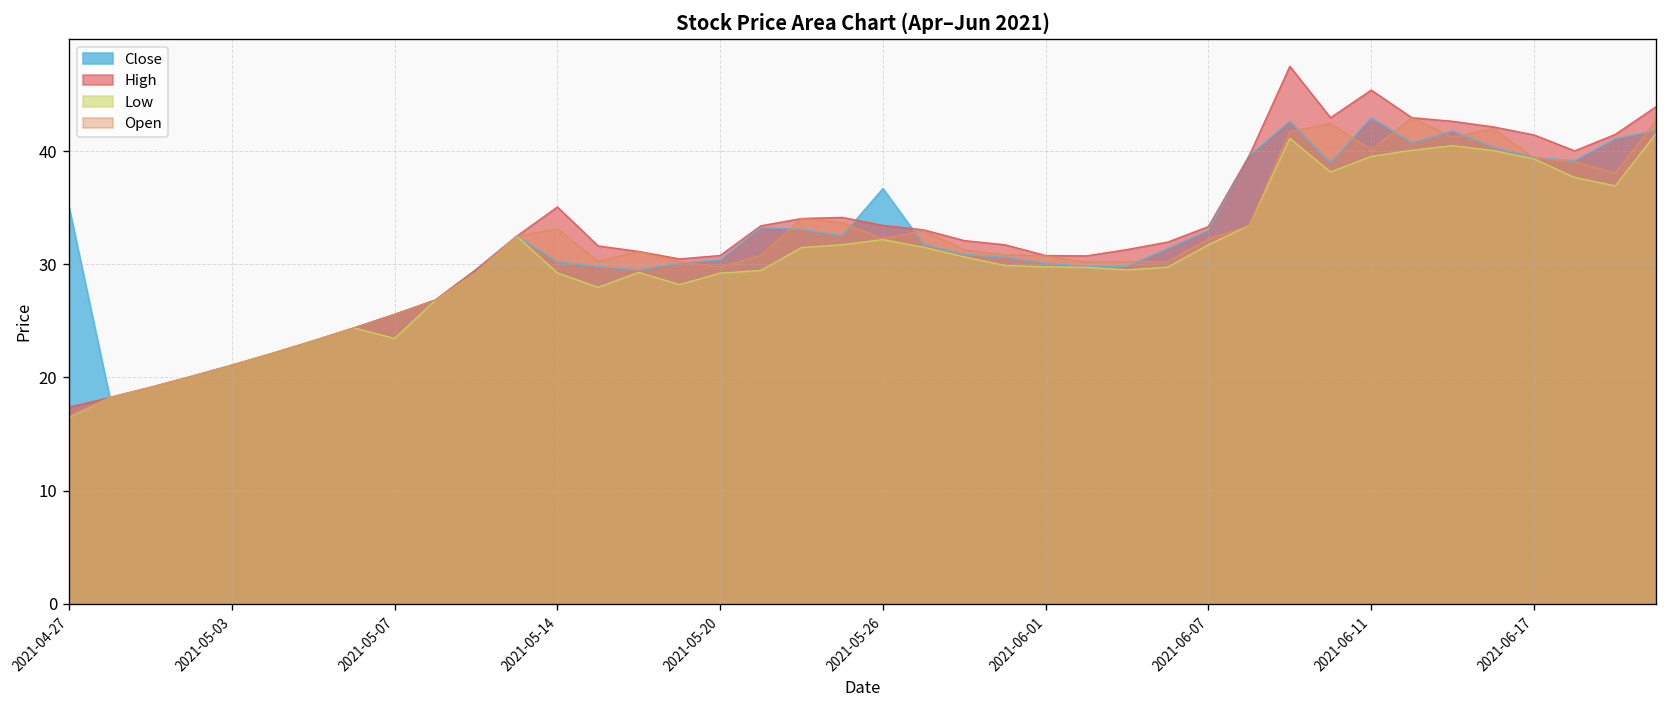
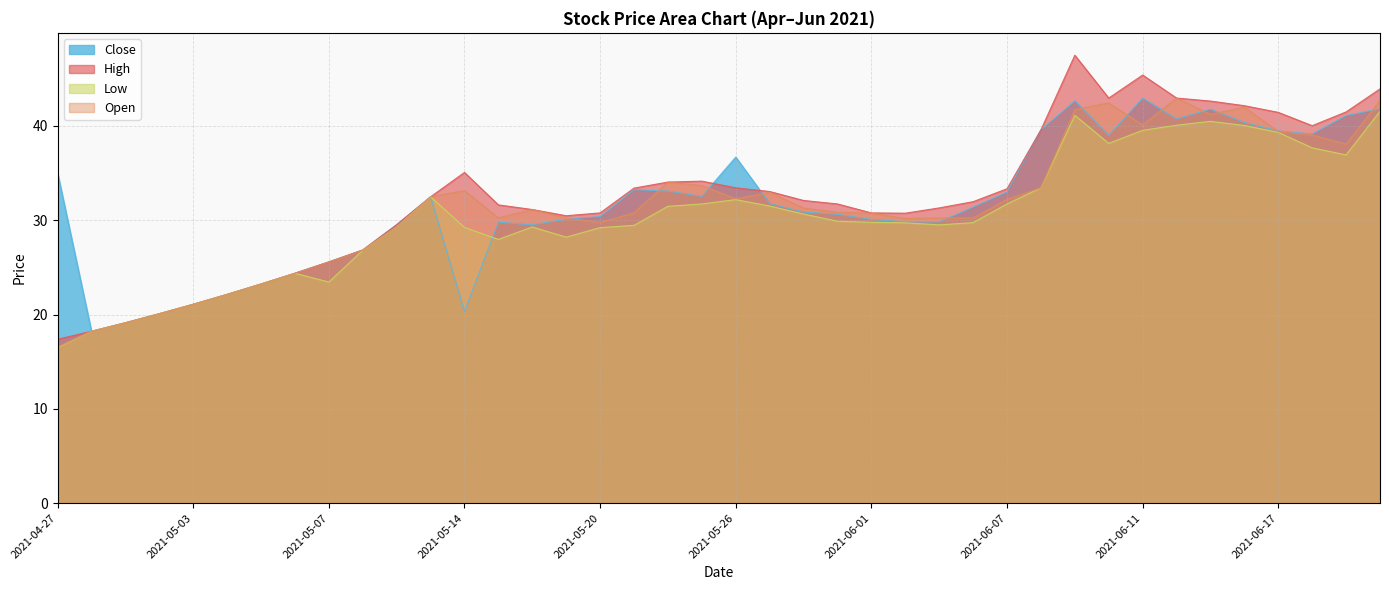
Close, 2021-05-14: 30 -> 20
